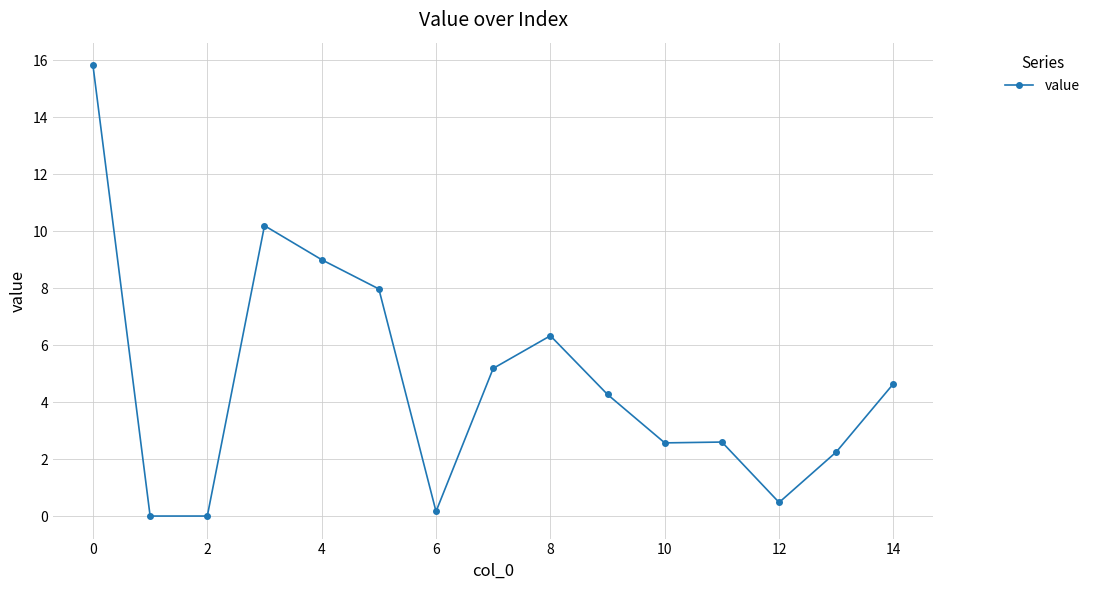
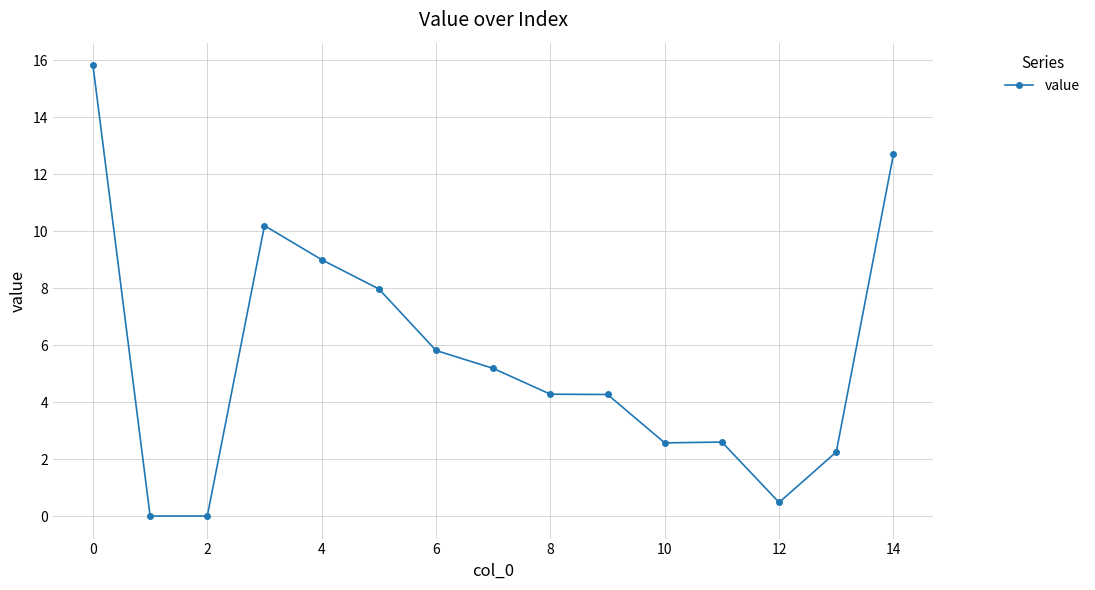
6: 0.2 -> 5.8
8: 6.3 -> 4.3
14: 4.6 -> 12.7
